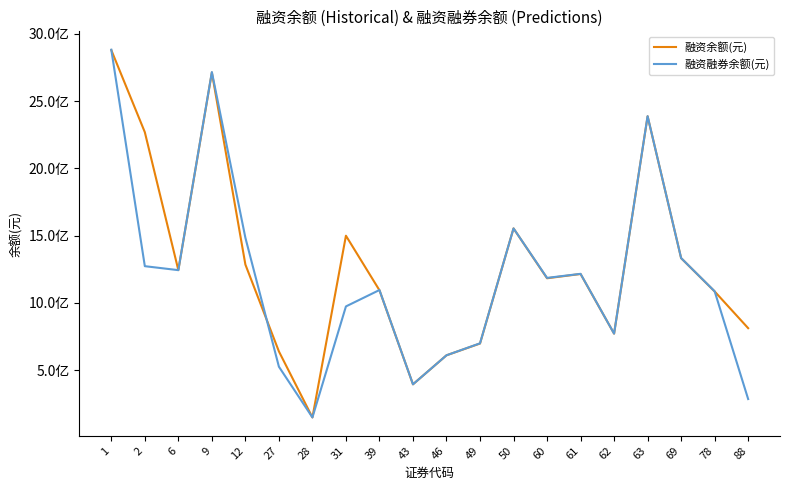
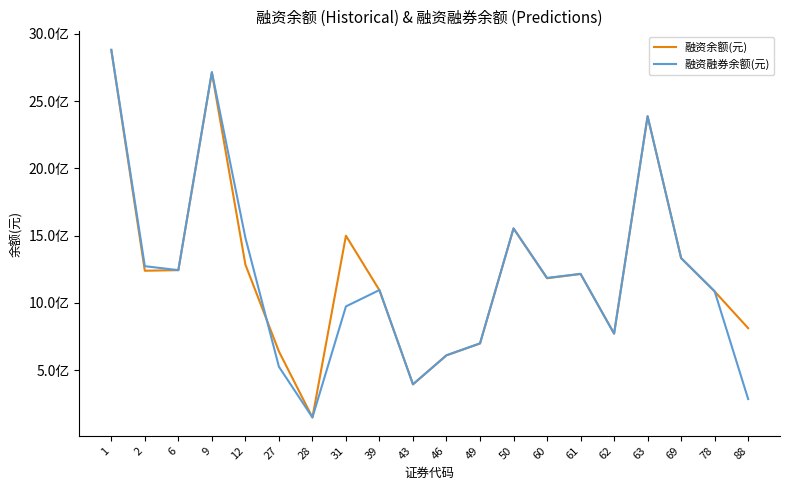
融资余额(元), 2: 22.7亿 -> 12.4亿
